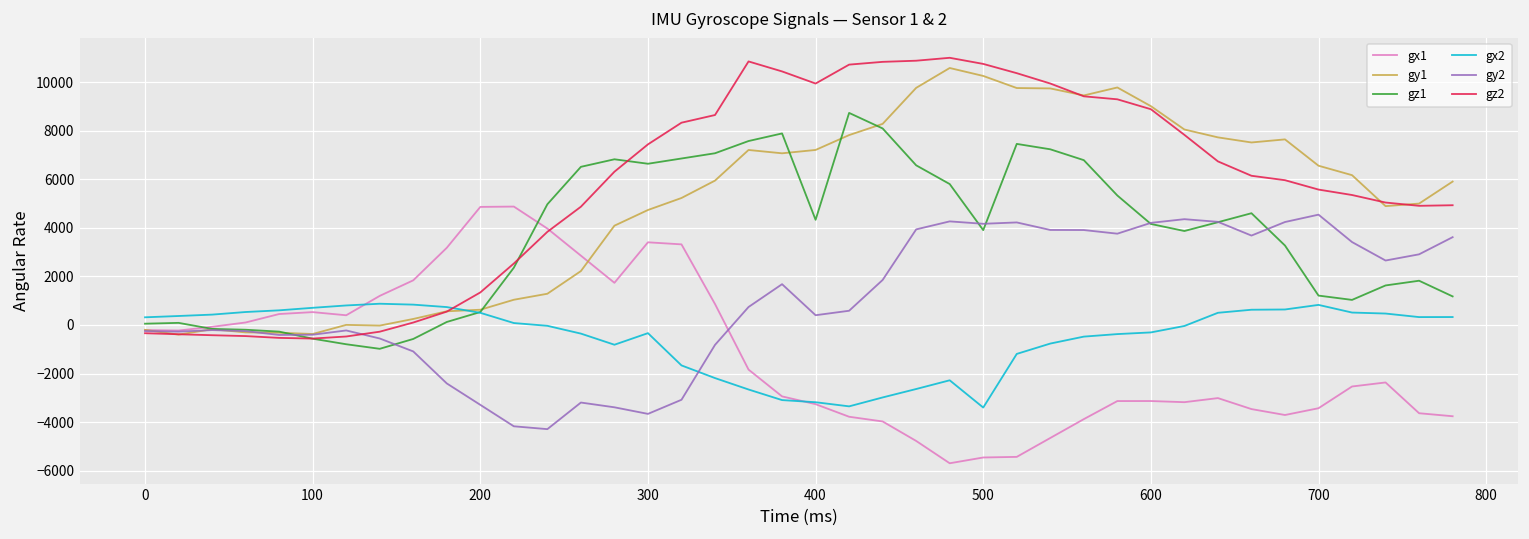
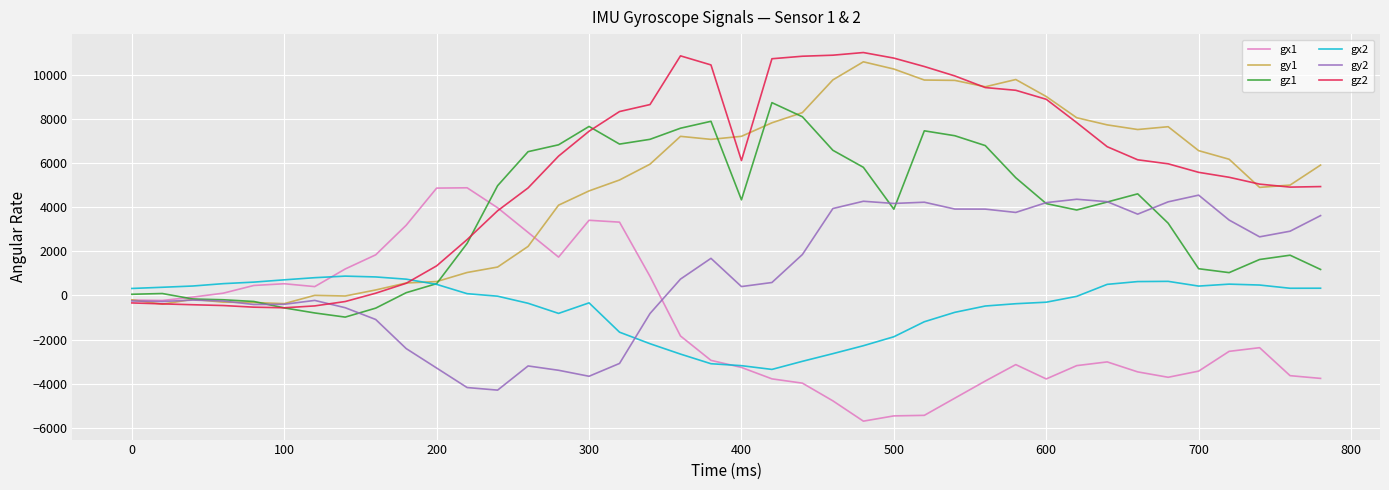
gz1, 300: 6600 -> 7700
gz2, 400: 9900 -> 6100
gx2, 500: -3400 -> -1900
gx1, 600: -3100 -> -3800
gx2, 700: 800 -> 400
